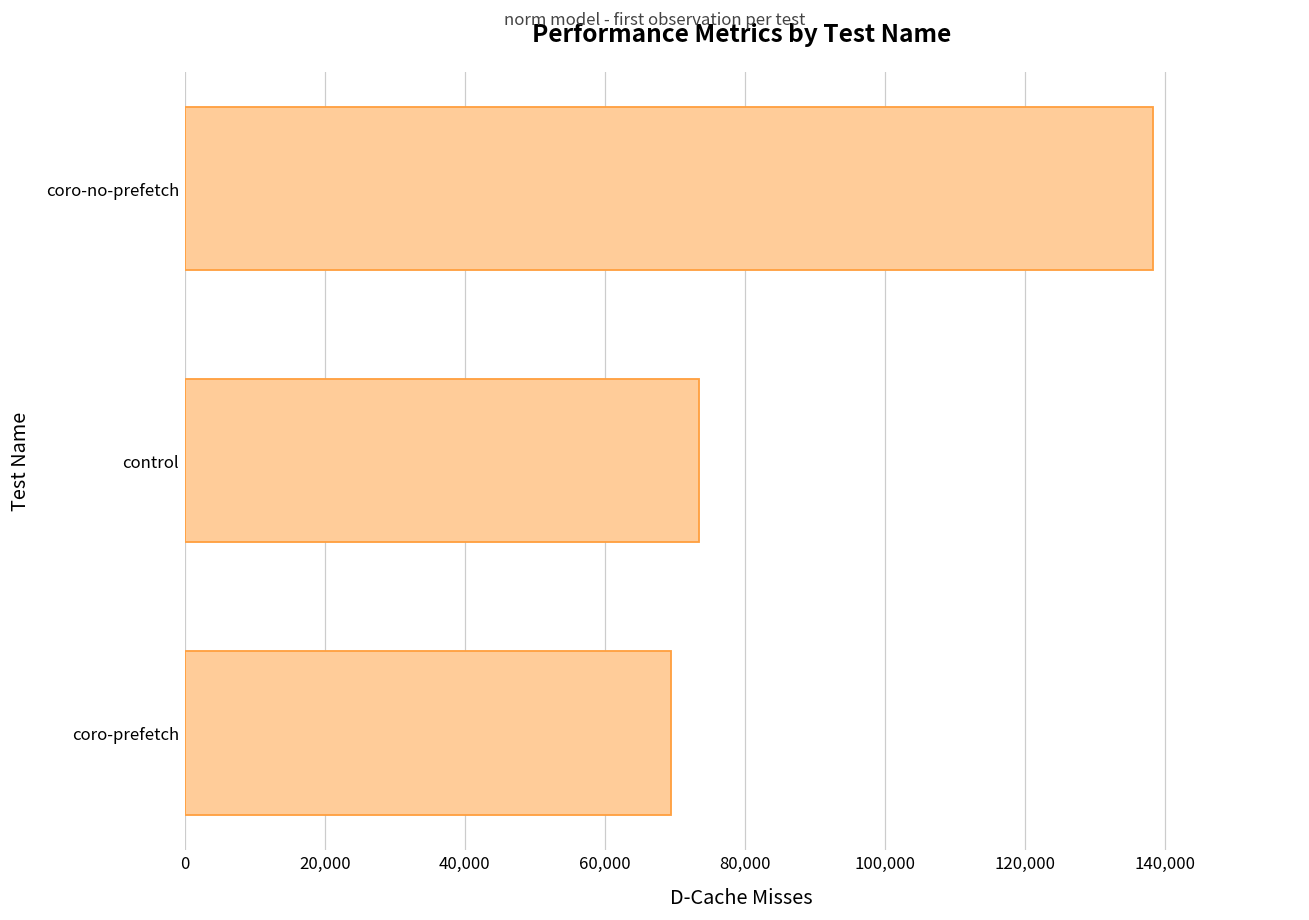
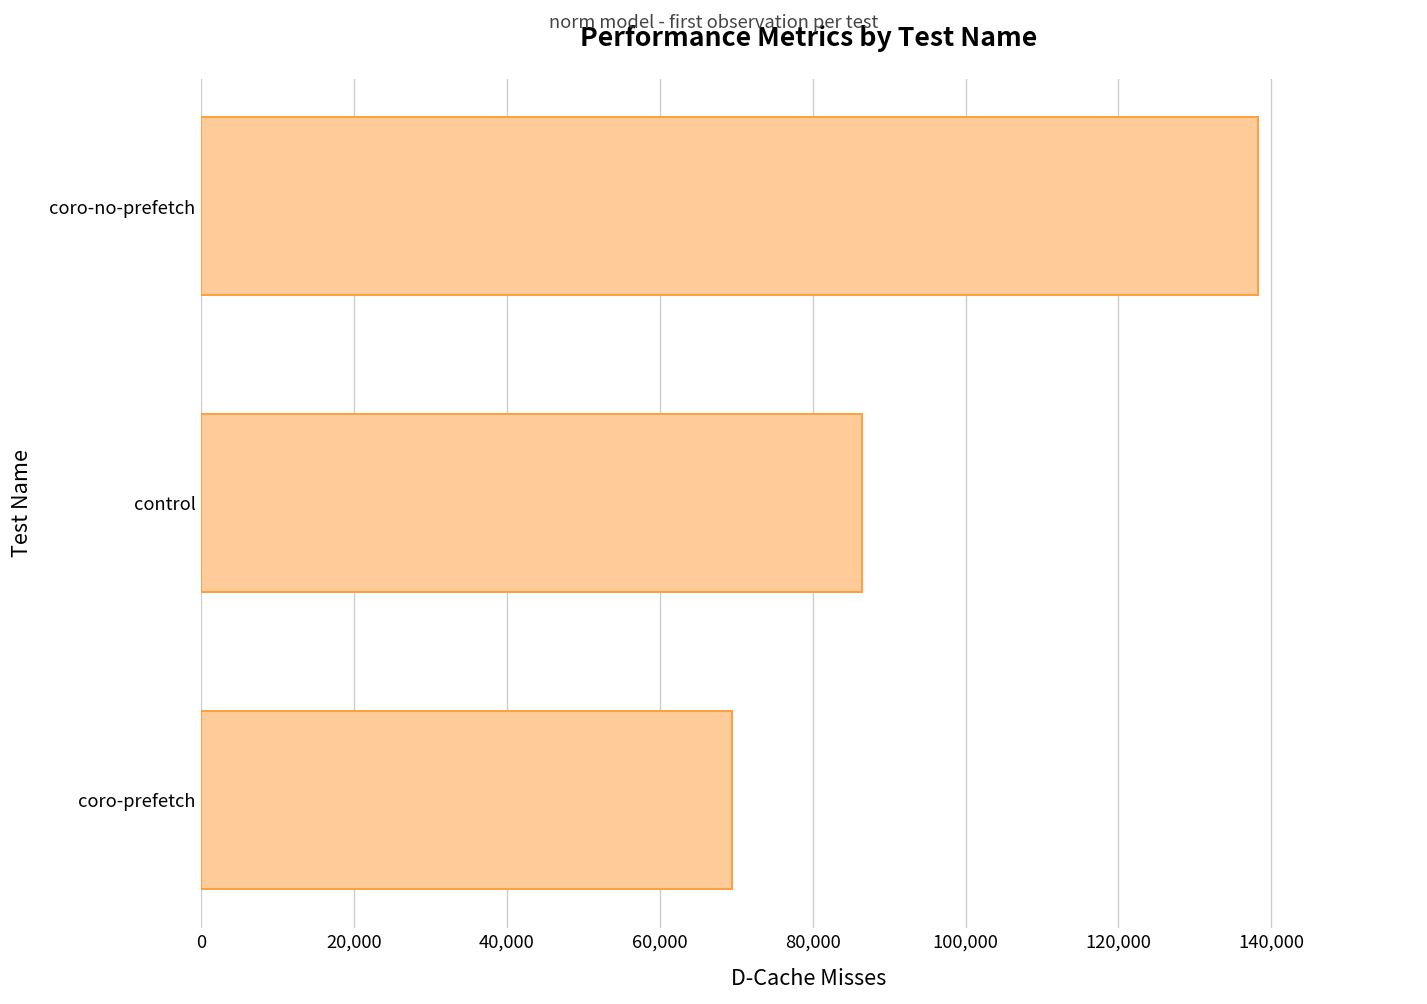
control: 73,000 -> 86,000
